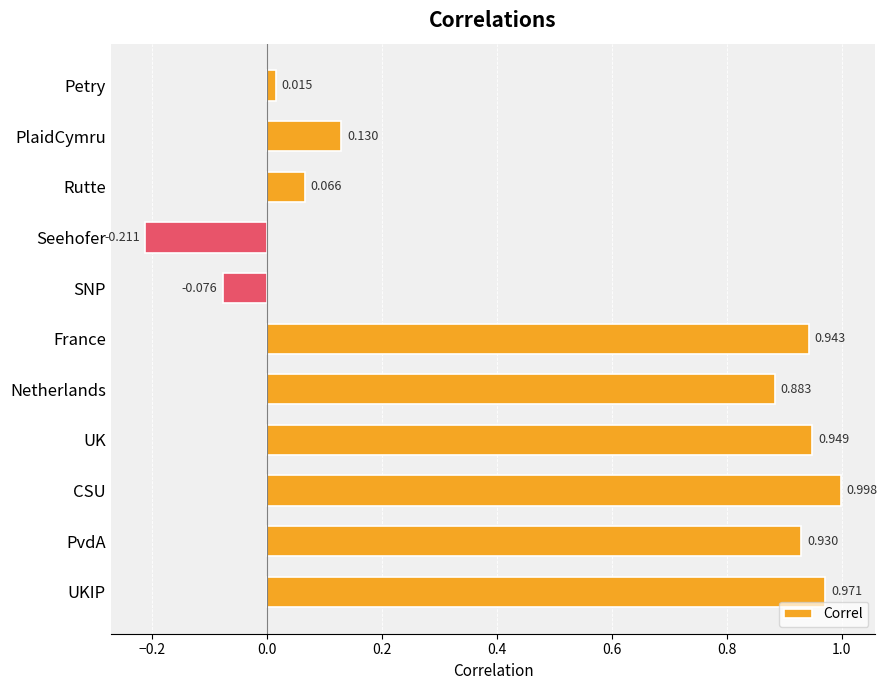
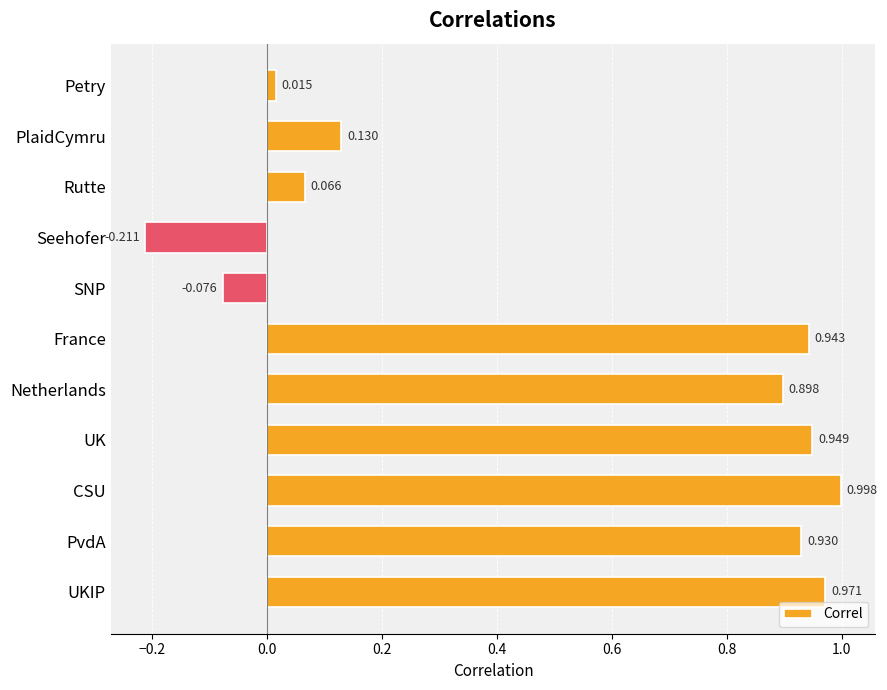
Netherlands: 0.883 -> 0.898
